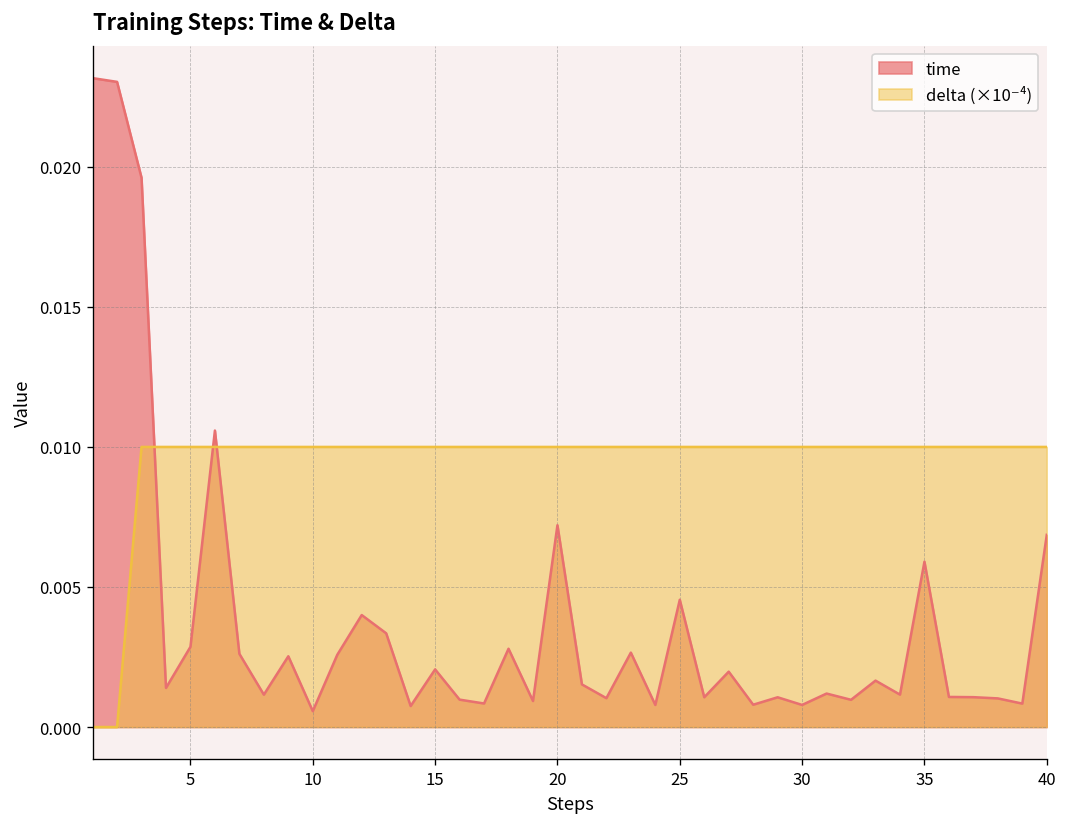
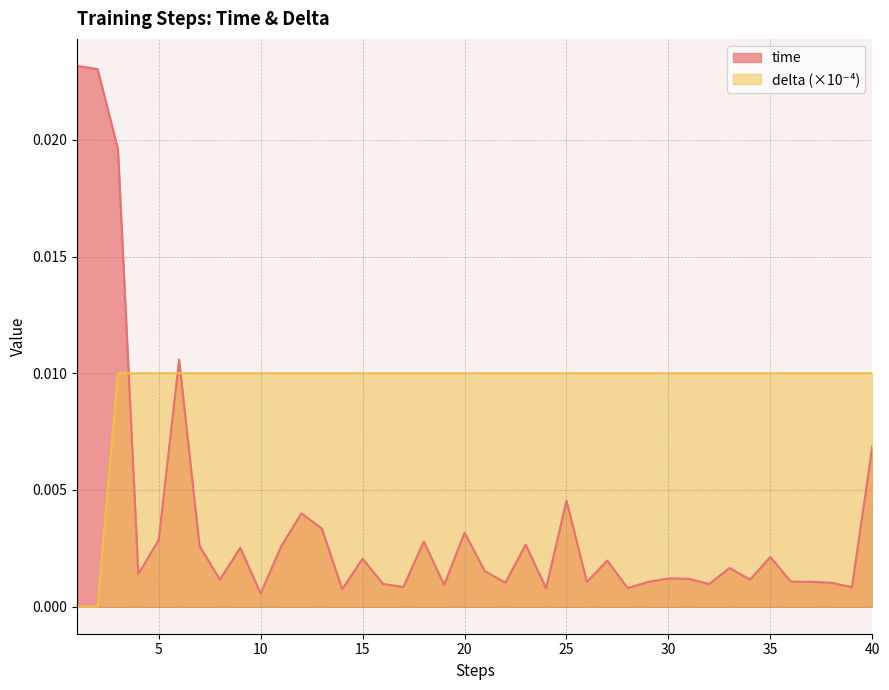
time, 20: 0.0072 -> 0.0032
time, 30: 0.0008 -> 0.0012
time, 35: 0.0059 -> 0.0021
